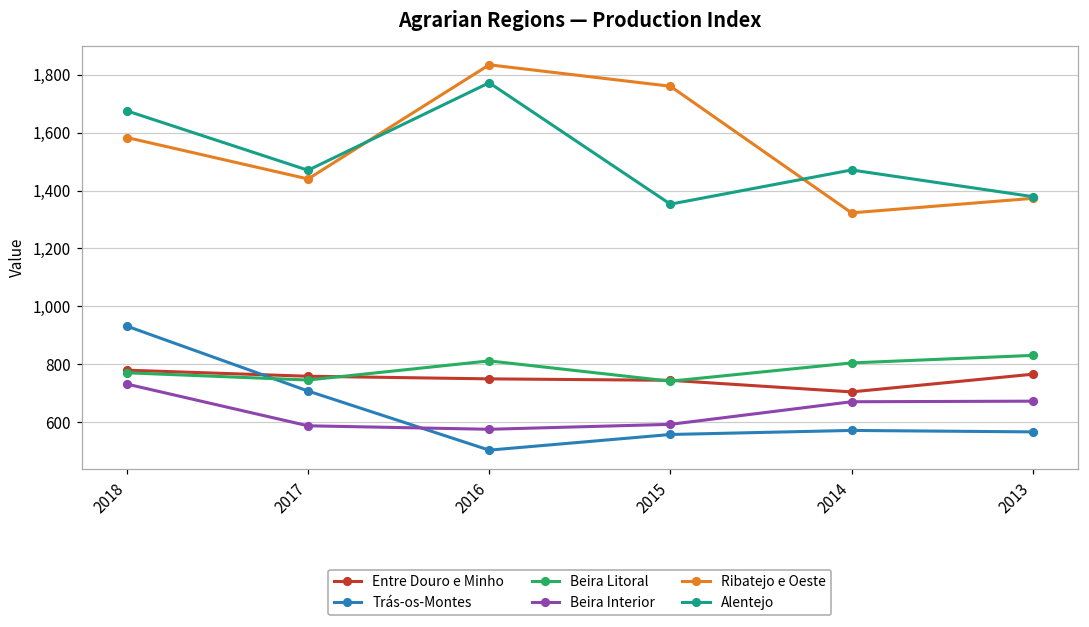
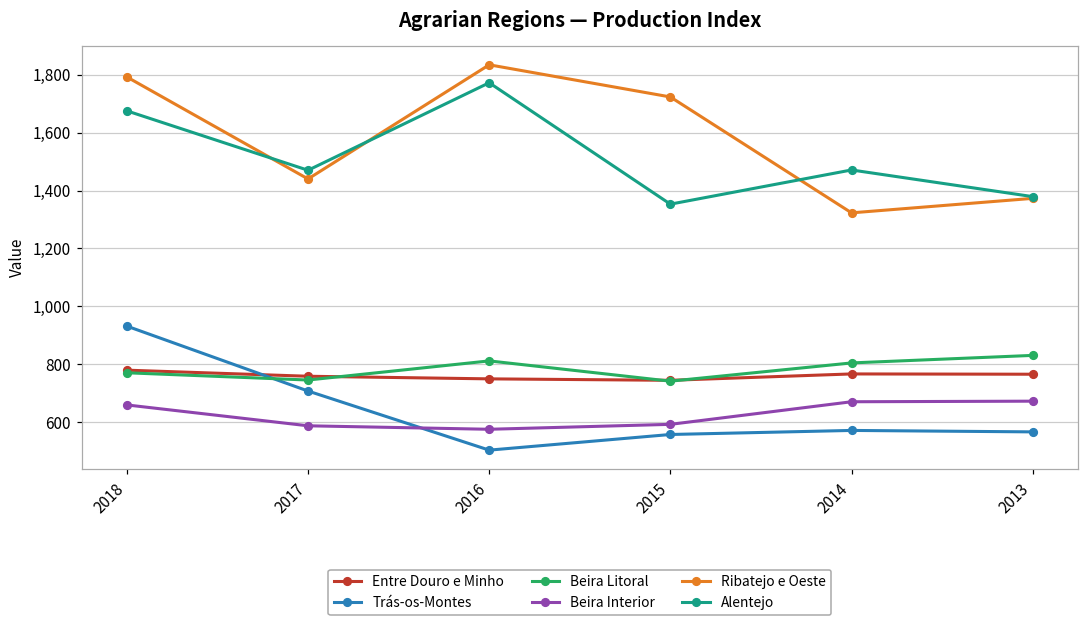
Beira Interior, 2018: 730 -> 660
Ribatejo e Oeste, 2018: 1,580 -> 1,790
Ribatejo e Oeste, 2015: 1,760 -> 1,720
Entre Douro e Minho, 2014: 710 -> 770
